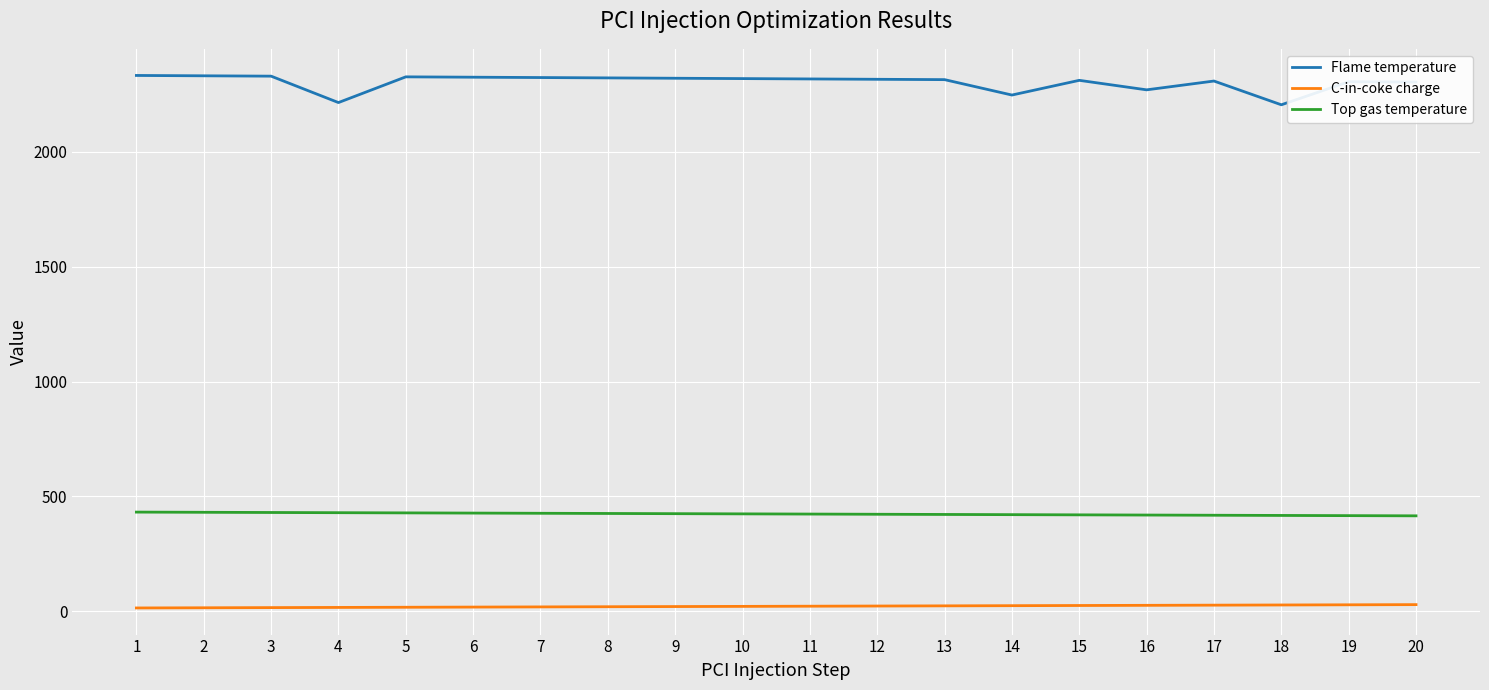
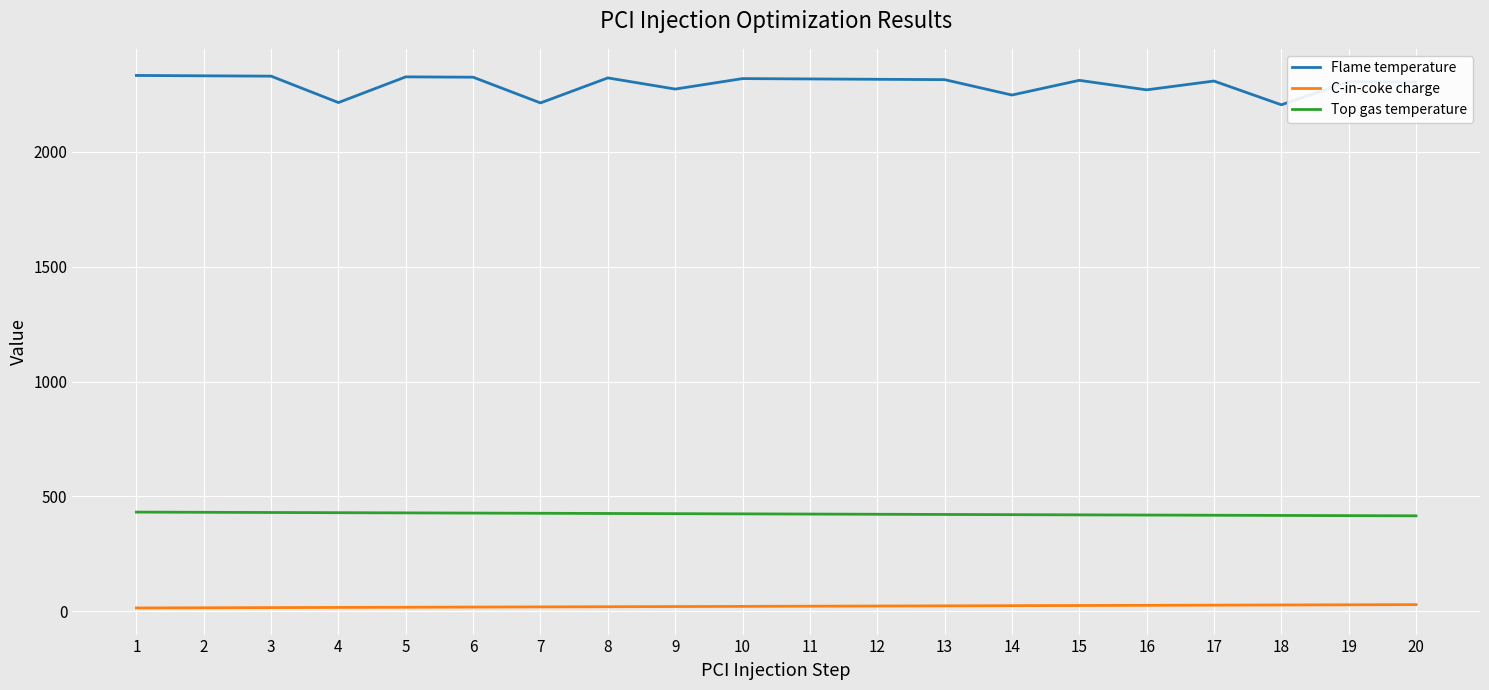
Flame temperature, 7: 2320 -> 2210
Flame temperature, 9: 2320 -> 2270
